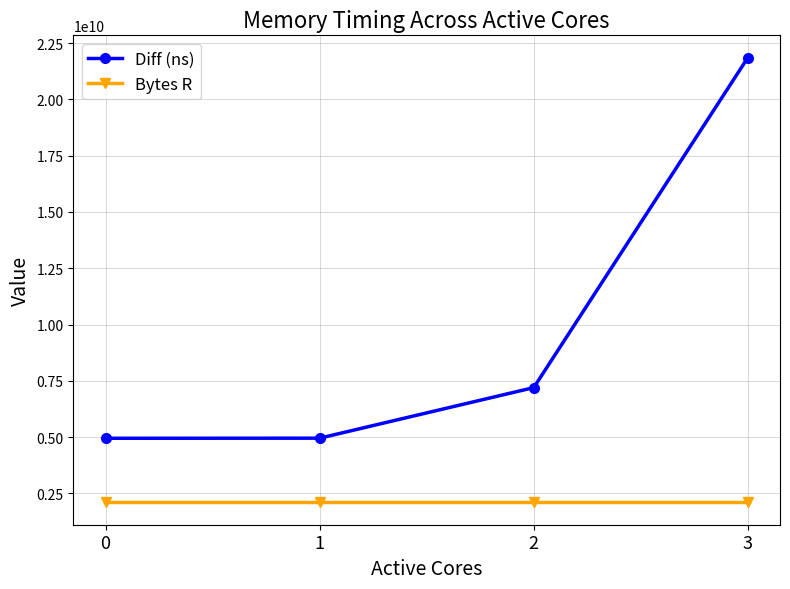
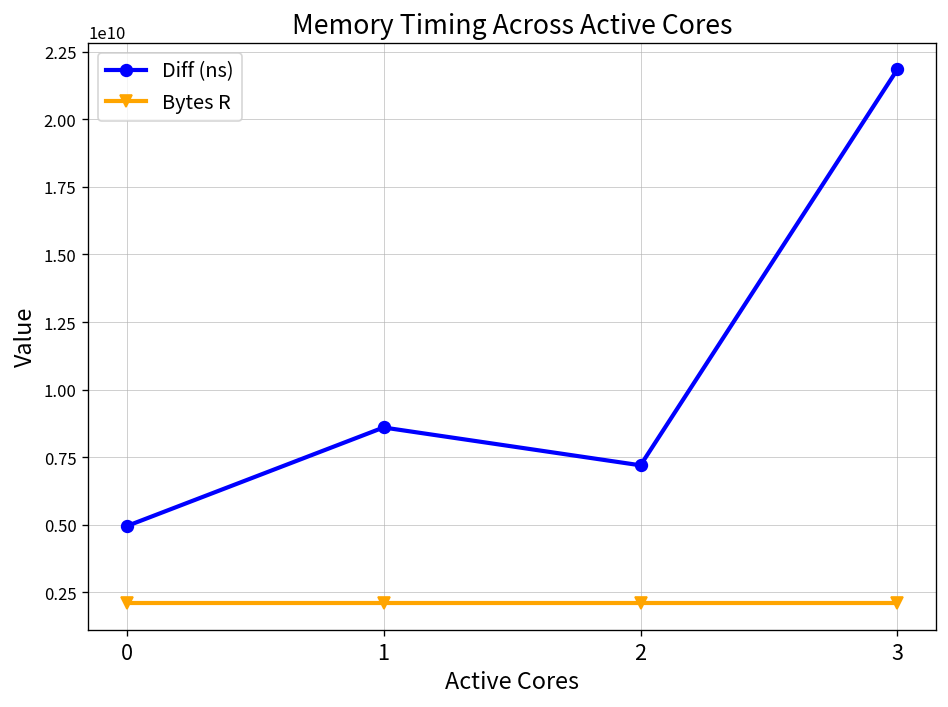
Diff (ns), 1: 5000000000 -> 8600000000
